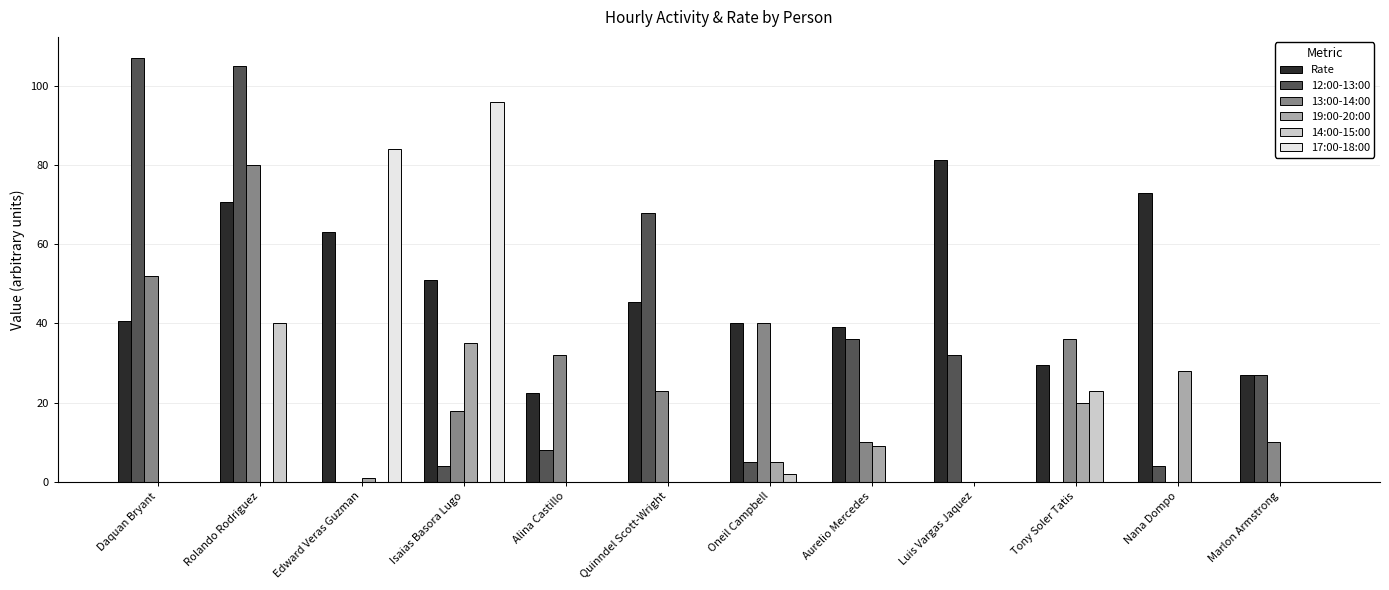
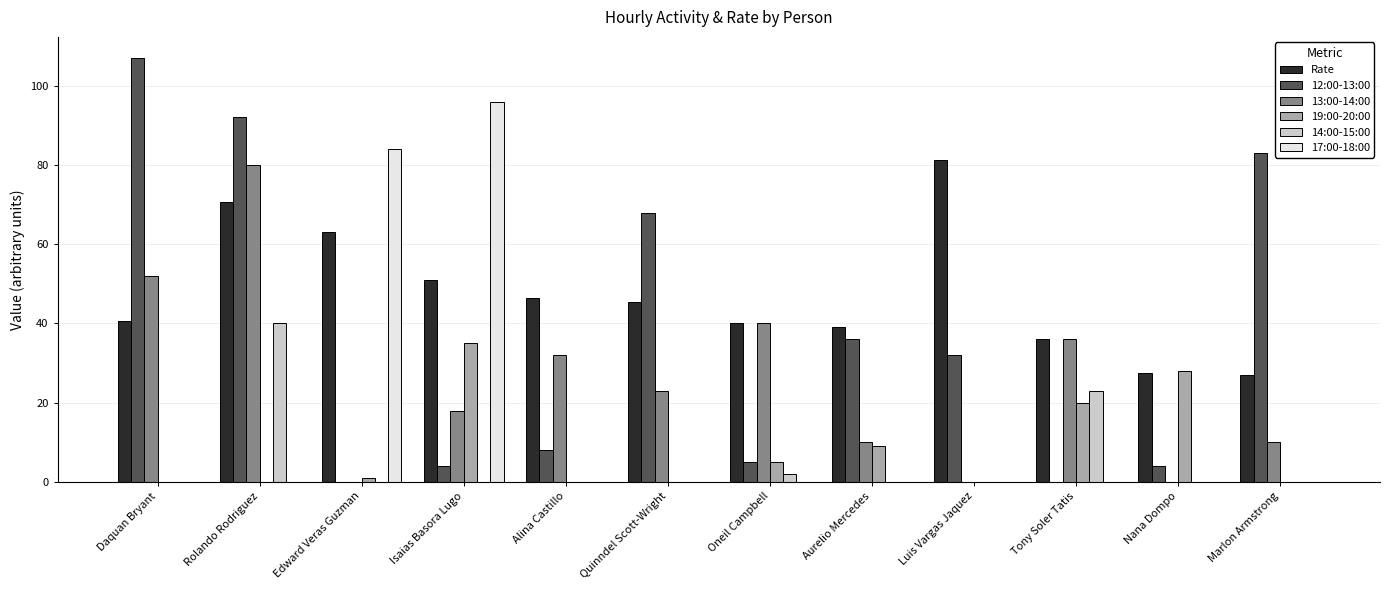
12:00-13:00, Rolando Rodriguez: 105 -> 92
Rate, Alina Castillo: 22 -> 47
Rate, Tony Soler Tatis: 30 -> 36
Rate, Nana Dompo: 73 -> 28
12:00-13:00, Marlon Armstrong: 27 -> 83
